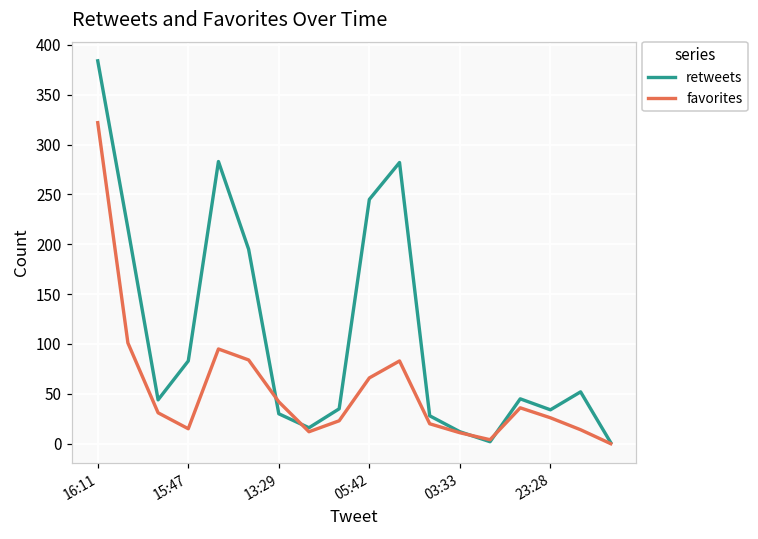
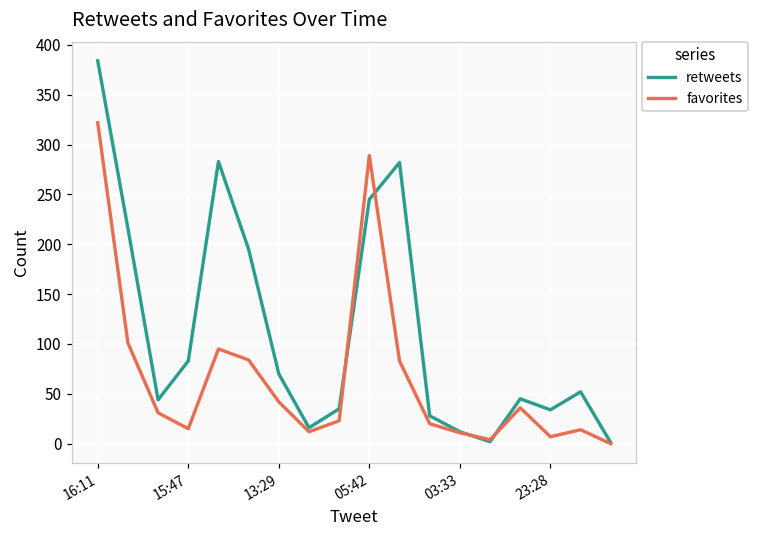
retweets, 13:29: 30 -> 70
favorites, 05:42: 70 -> 290
favorites, 23:28: 30 -> 10
